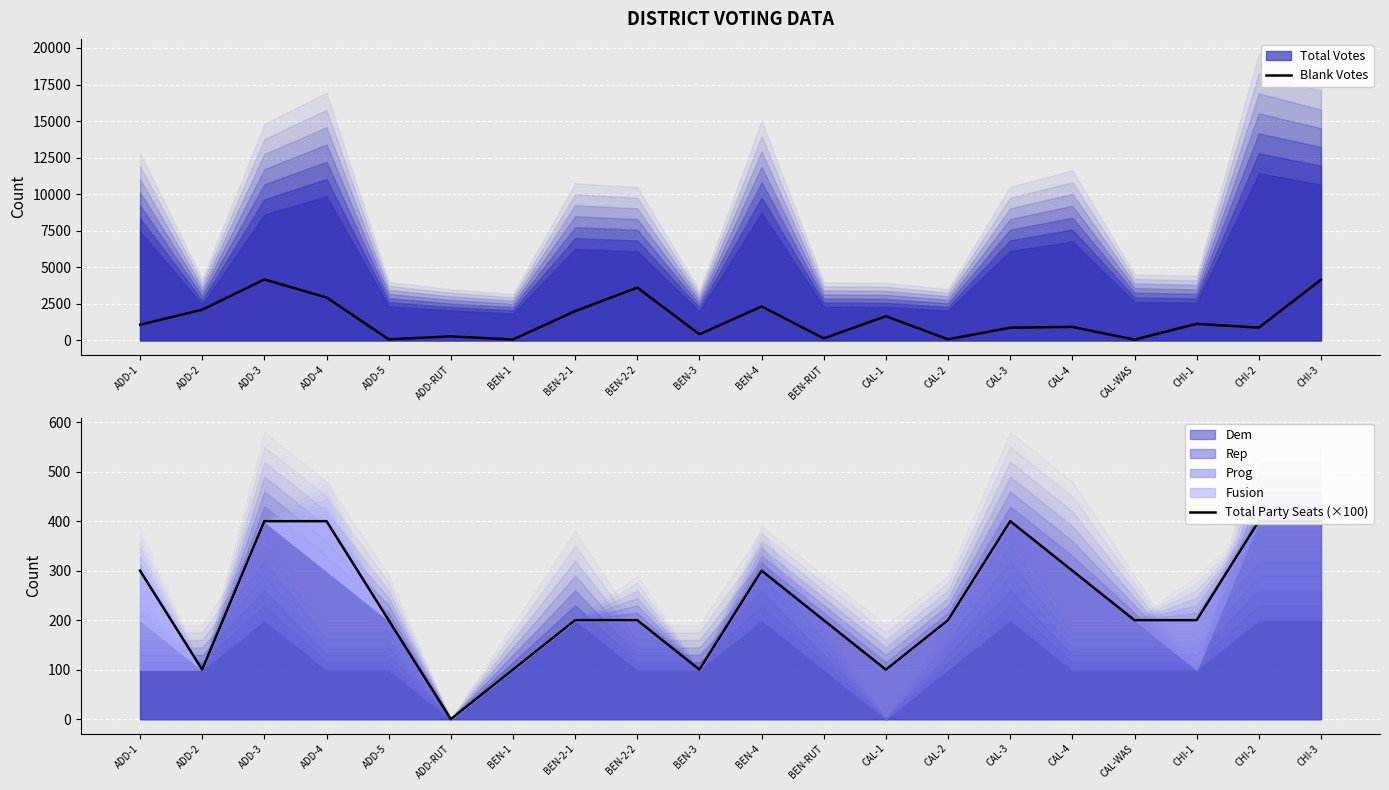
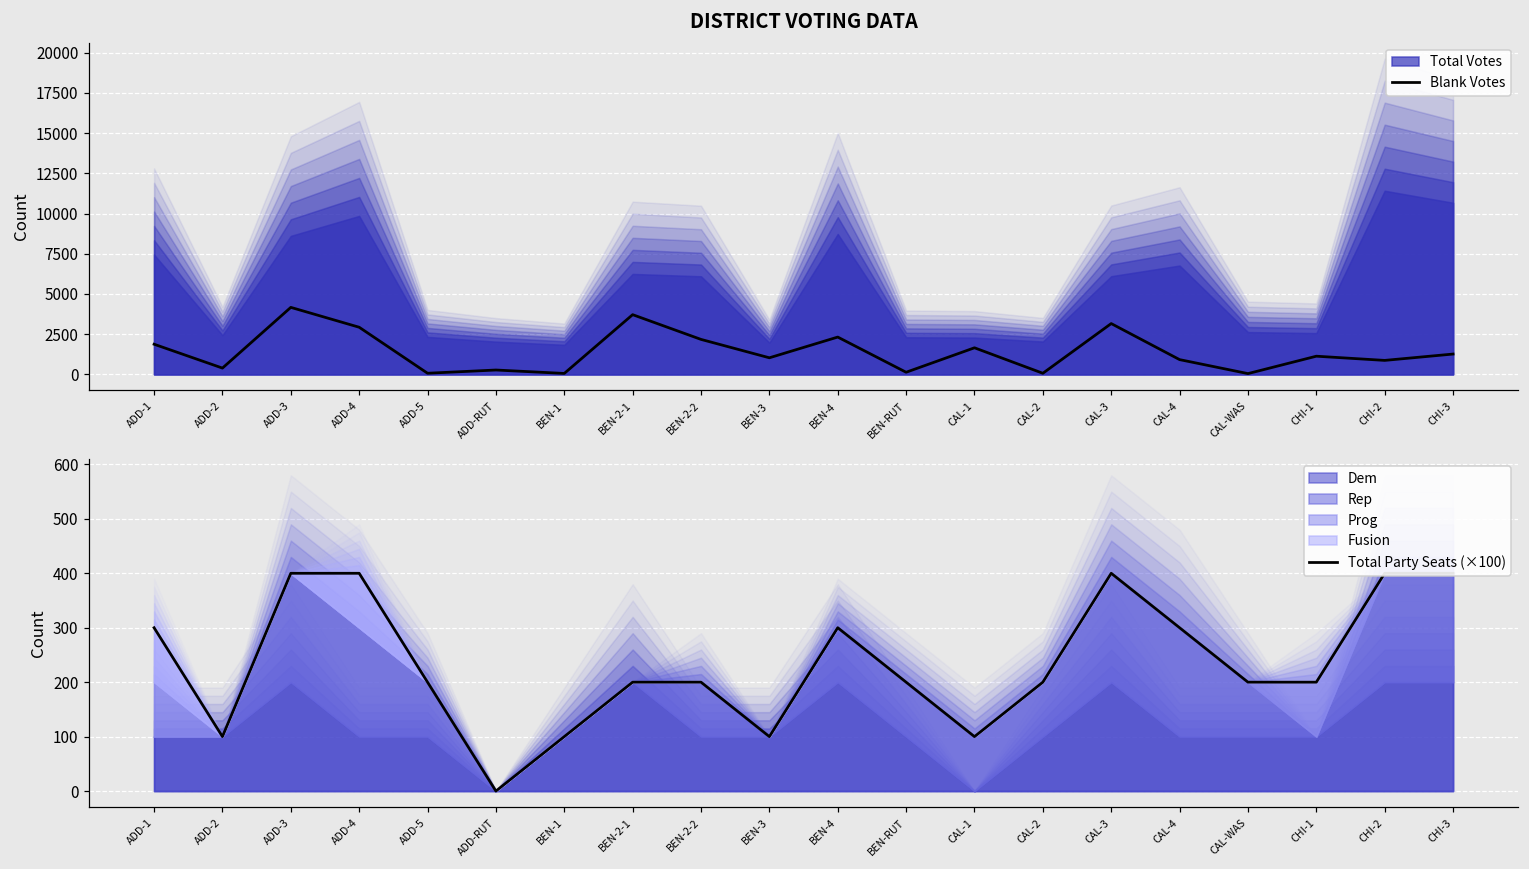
DISTRICT VOTING DATA, Blank Votes, ADD-1: 1100 -> 1900
DISTRICT VOTING DATA, Blank Votes, ADD-2: 2100 -> 400
DISTRICT VOTING DATA, Blank Votes, BEN-2-1: 2000 -> 3700
DISTRICT VOTING DATA, Blank Votes, BEN-2-2: 3600 -> 2200
DISTRICT VOTING DATA, Blank Votes, BEN-3: 400 -> 1000
DISTRICT VOTING DATA, Blank Votes, CAL-3: 900 -> 3200
DISTRICT VOTING DATA, Blank Votes, CHI-3: 4100 -> 1300
